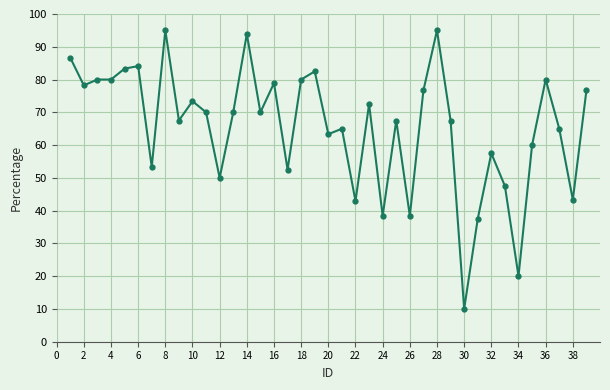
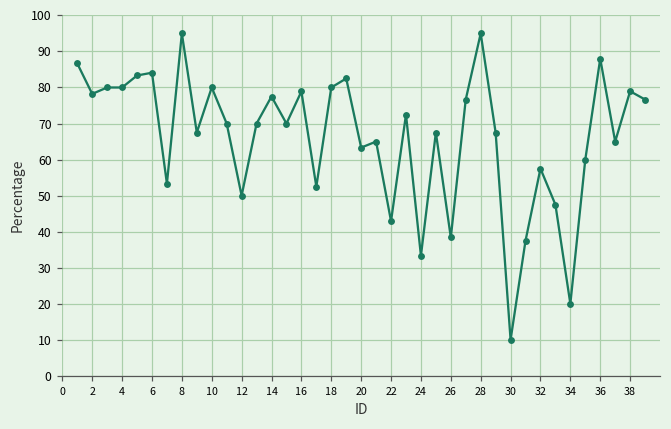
10: 73 -> 80
14: 94 -> 78
24: 38 -> 33
36: 80 -> 88
38: 43 -> 79
